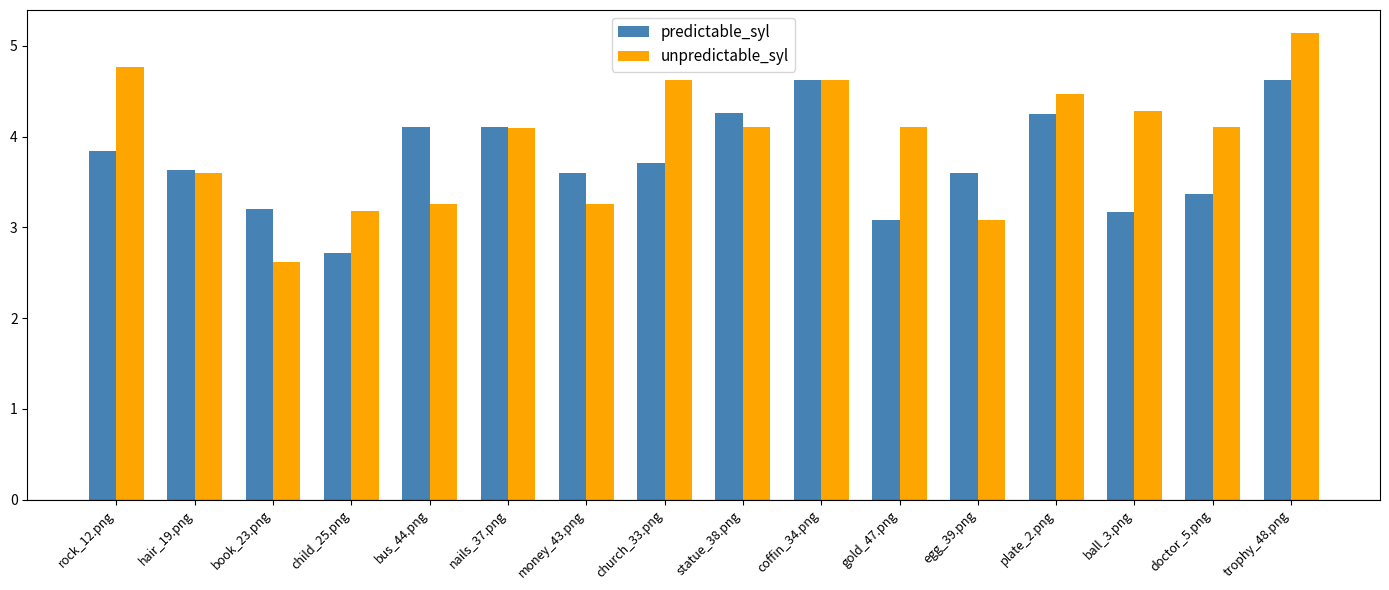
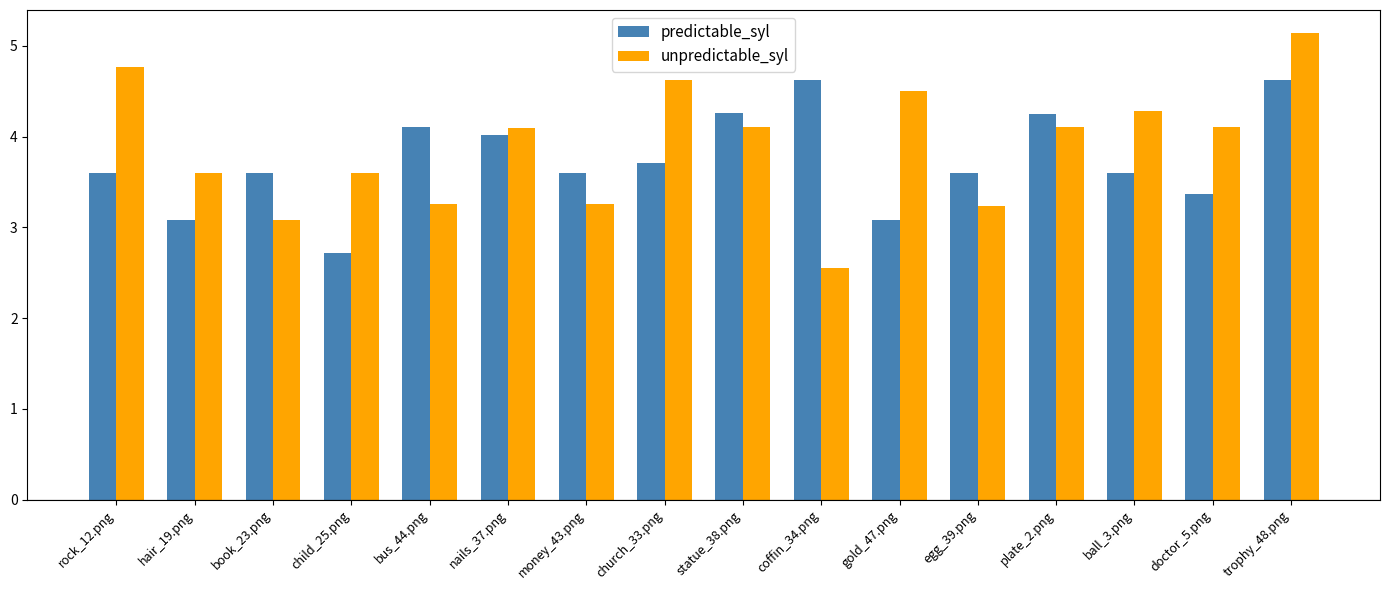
predictable_syl, rock_12.png: 3.8 -> 3.6
predictable_syl, hair_19.png: 3.6 -> 3.1
predictable_syl, book_23.png: 3.2 -> 3.6
unpredictable_syl, book_23.png: 2.6 -> 3.1
unpredictable_syl, child_25.png: 3.2 -> 3.6
predictable_syl, nails_37.png: 4.1 -> 4.0
unpredictable_syl, coffin_34.png: 4.6 -> 2.6
unpredictable_syl, gold_47.png: 4.1 -> 4.5
unpredictable_syl, egg_39.png: 3.1 -> 3.2
unpredictable_syl, plate_2.png: 4.5 -> 4.1
predictable_syl, ball_3.png: 3.2 -> 3.6
